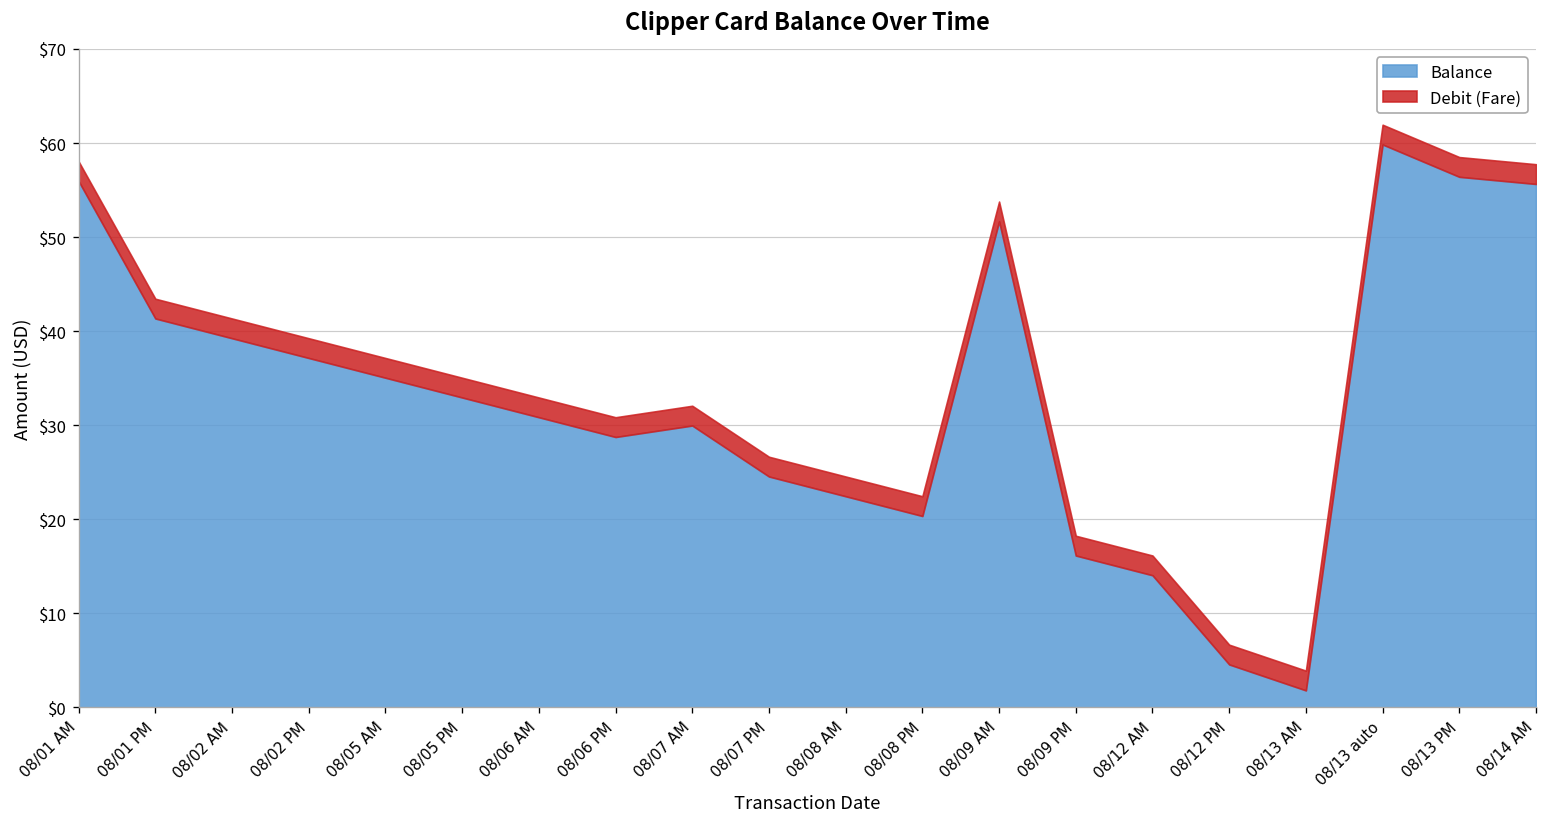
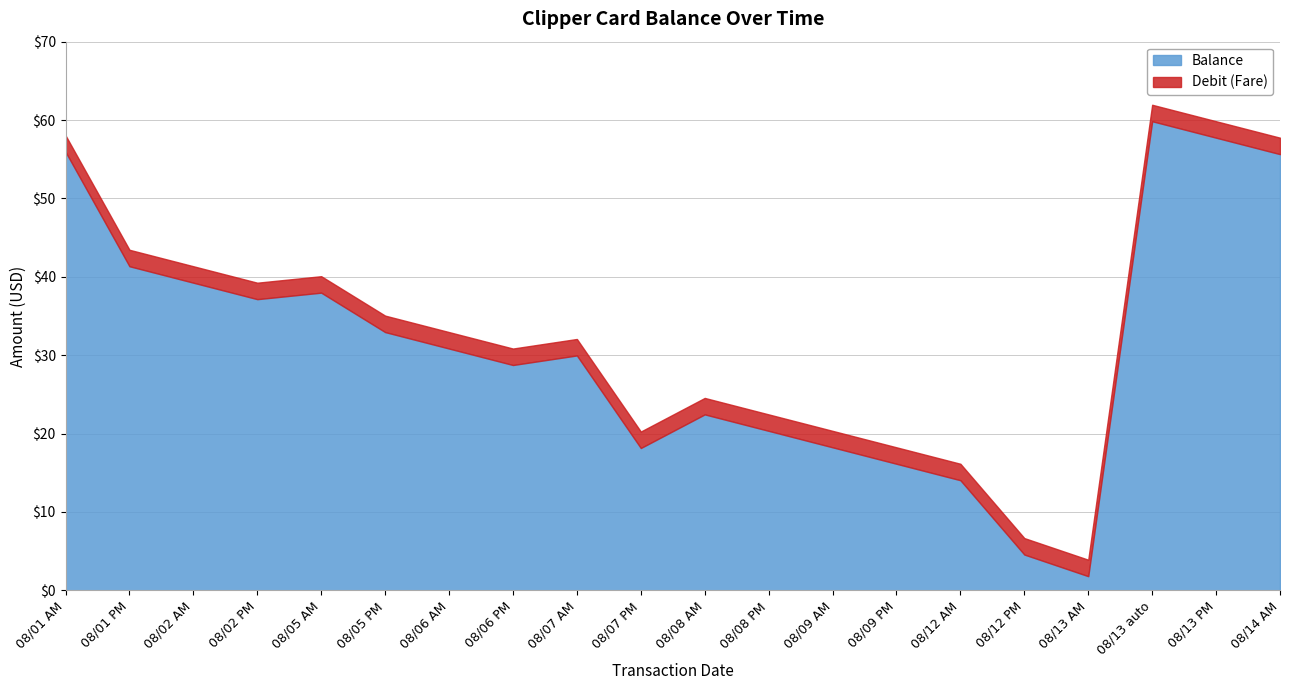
Balance, 08/05 AM: $35 -> $38
Balance, 08/07 PM: $25 -> $18
Balance, 08/09 AM: $52 -> $18
Balance, 08/13 PM: $56 -> $58
